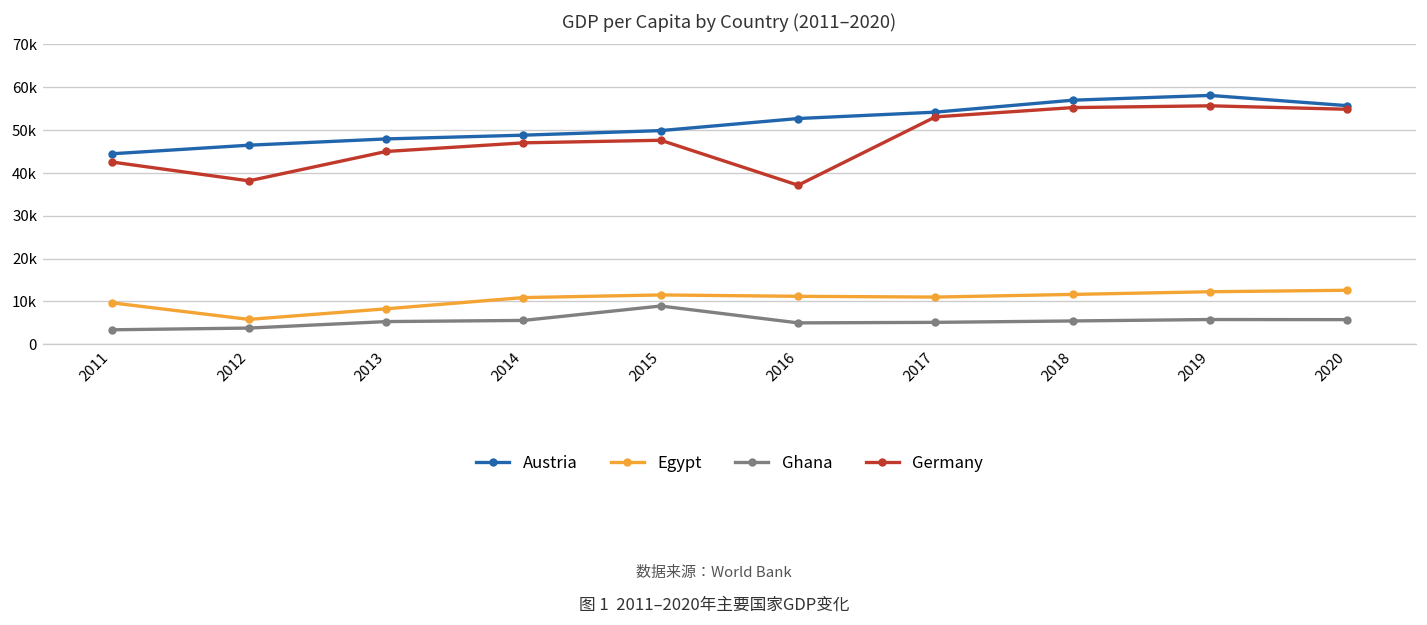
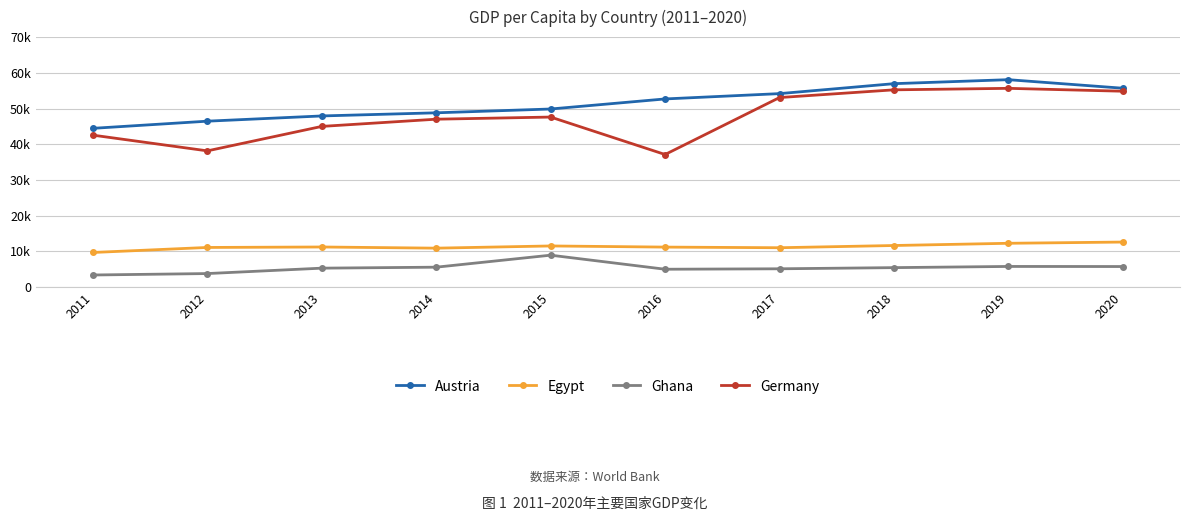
Egypt, 2012: 6000 -> 11000
Egypt, 2013: 8000 -> 11000
